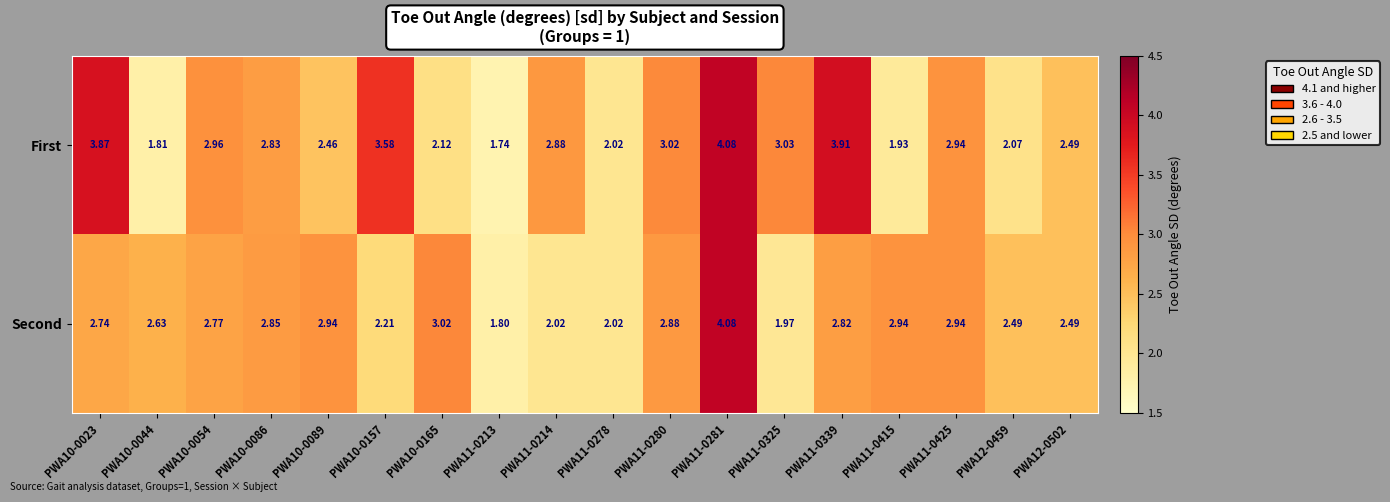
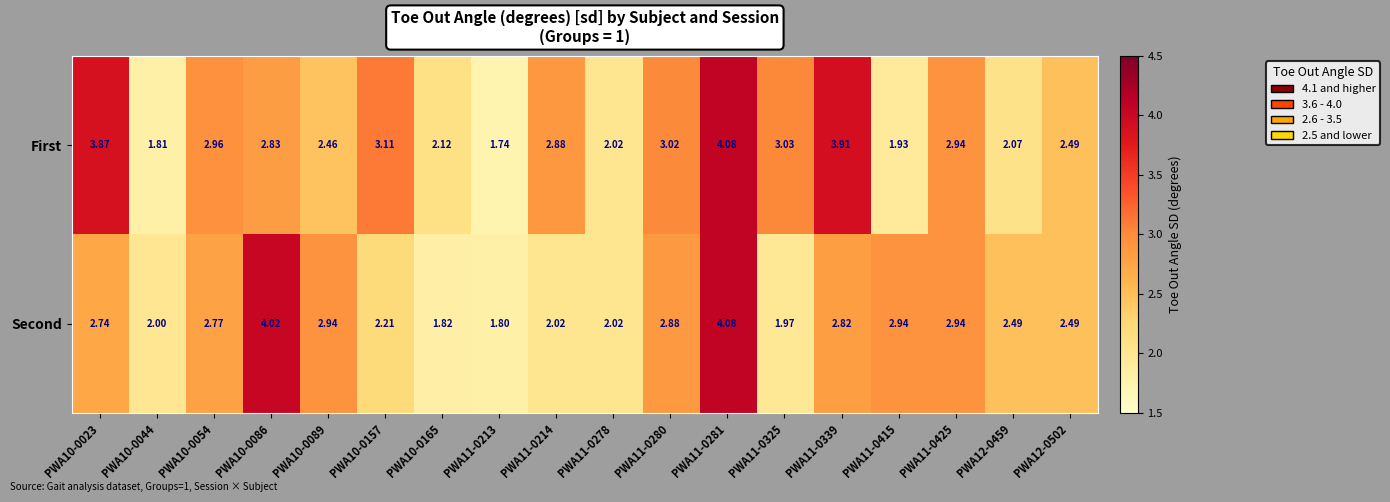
First, PWA10-0157: 3.58 -> 3.11
Second, PWA10-0044: 2.63 -> 2.00
Second, PWA10-0086: 2.85 -> 4.02
Second, PWA10-0165: 3.02 -> 1.82
